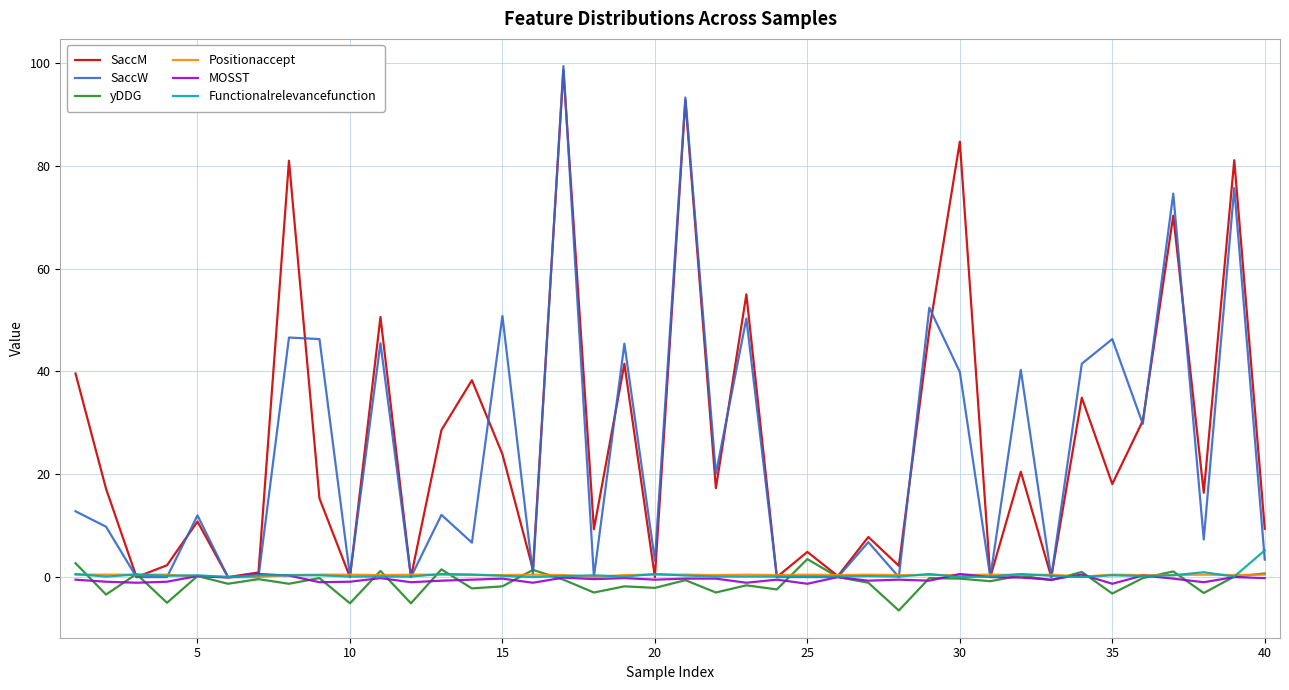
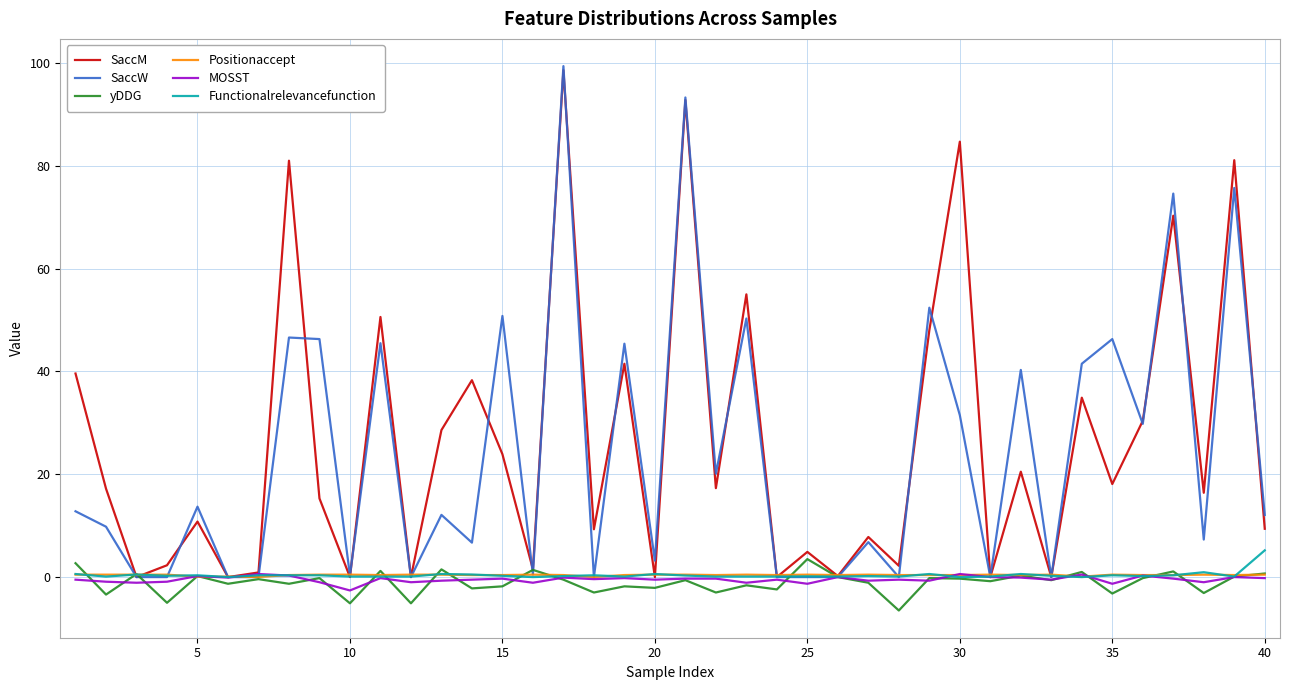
SaccW, 5: 12 -> 14
MOSST, 10: -1 -> -3
SaccW, 30: 40 -> 32
SaccW, 40: 3 -> 12
